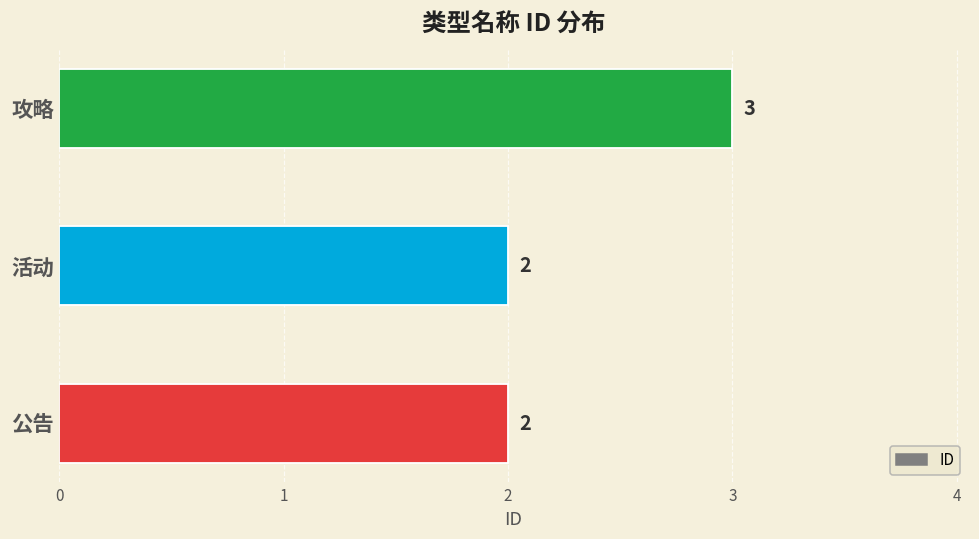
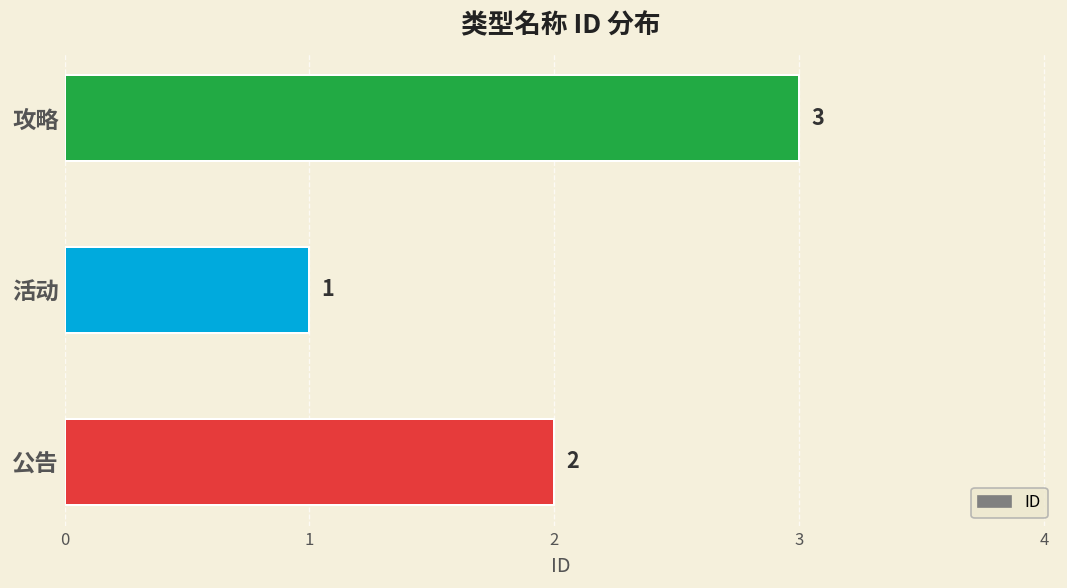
活动: 2 -> 1
